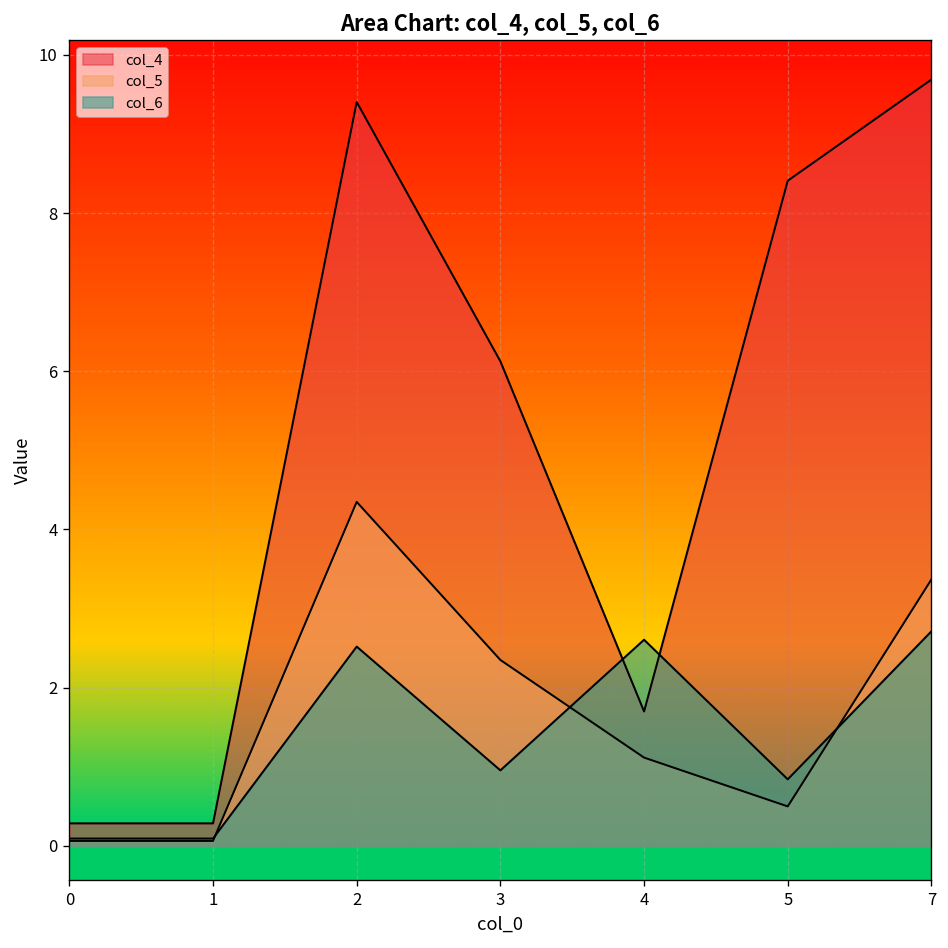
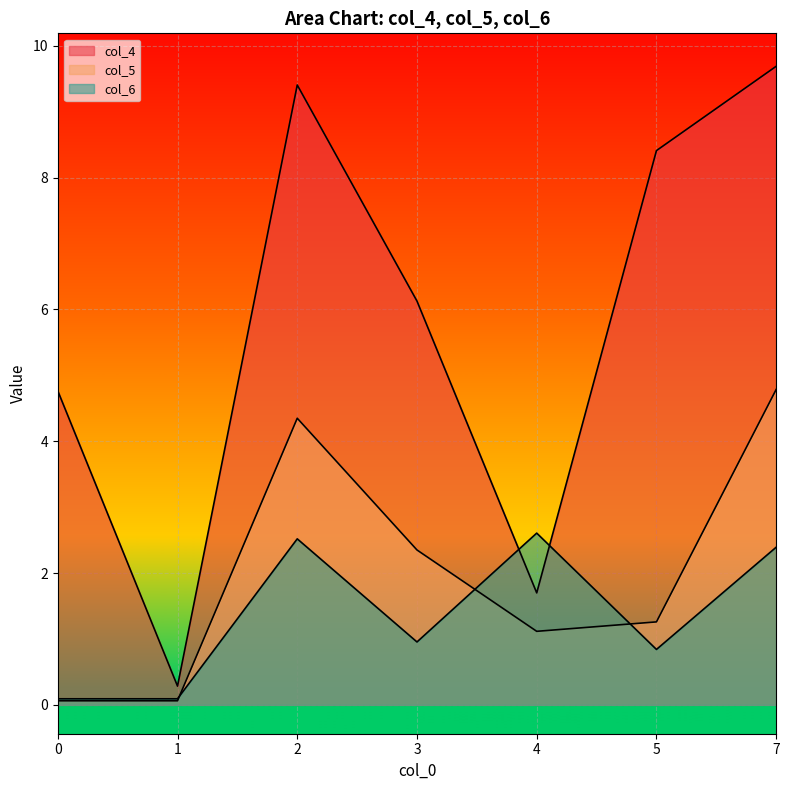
col_4, 0: 0.3 -> 4.8
col_5, 5: 0.5 -> 1.3
col_5, 7: 3.4 -> 4.8
col_6, 7: 2.7 -> 2.4
